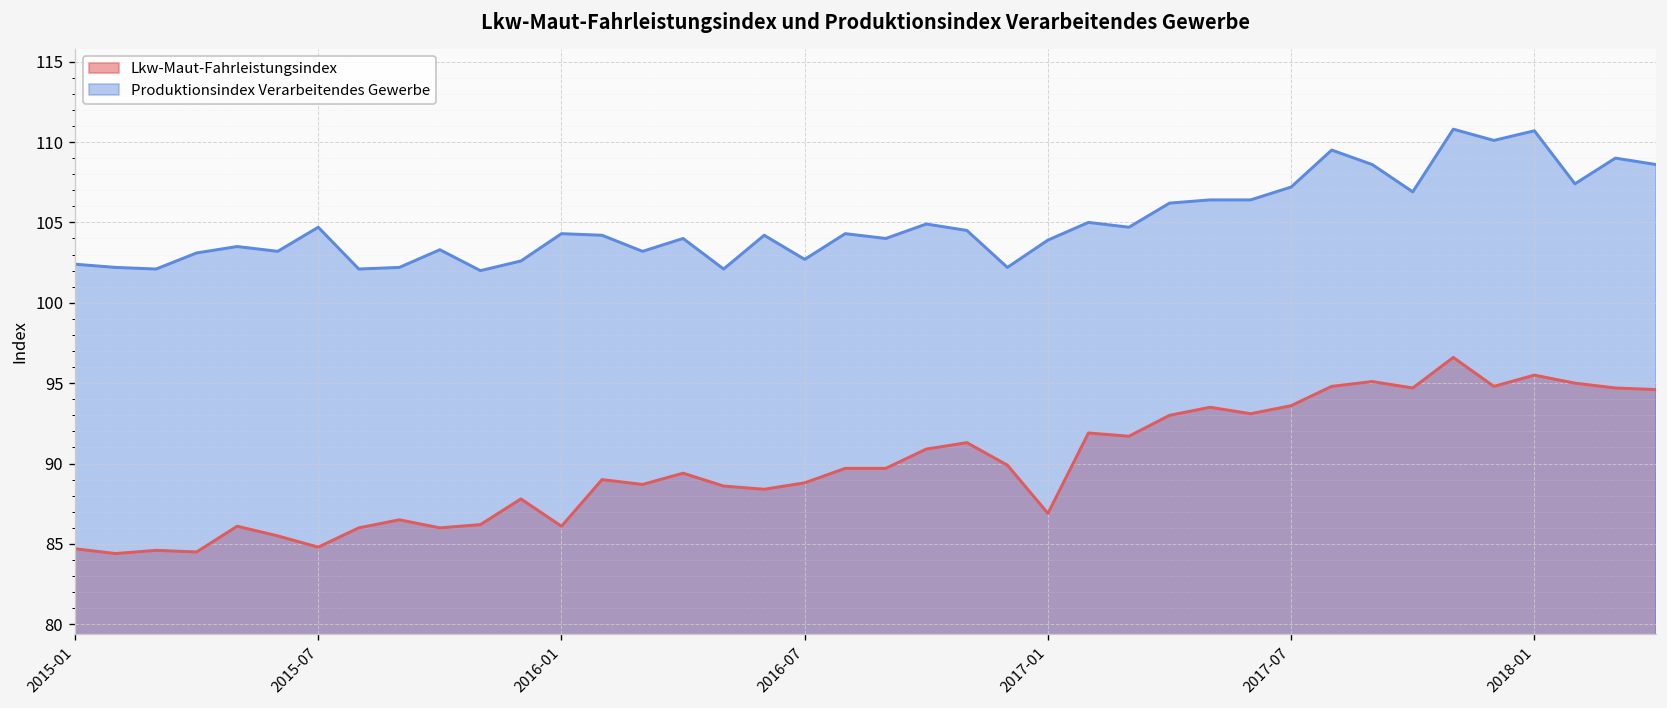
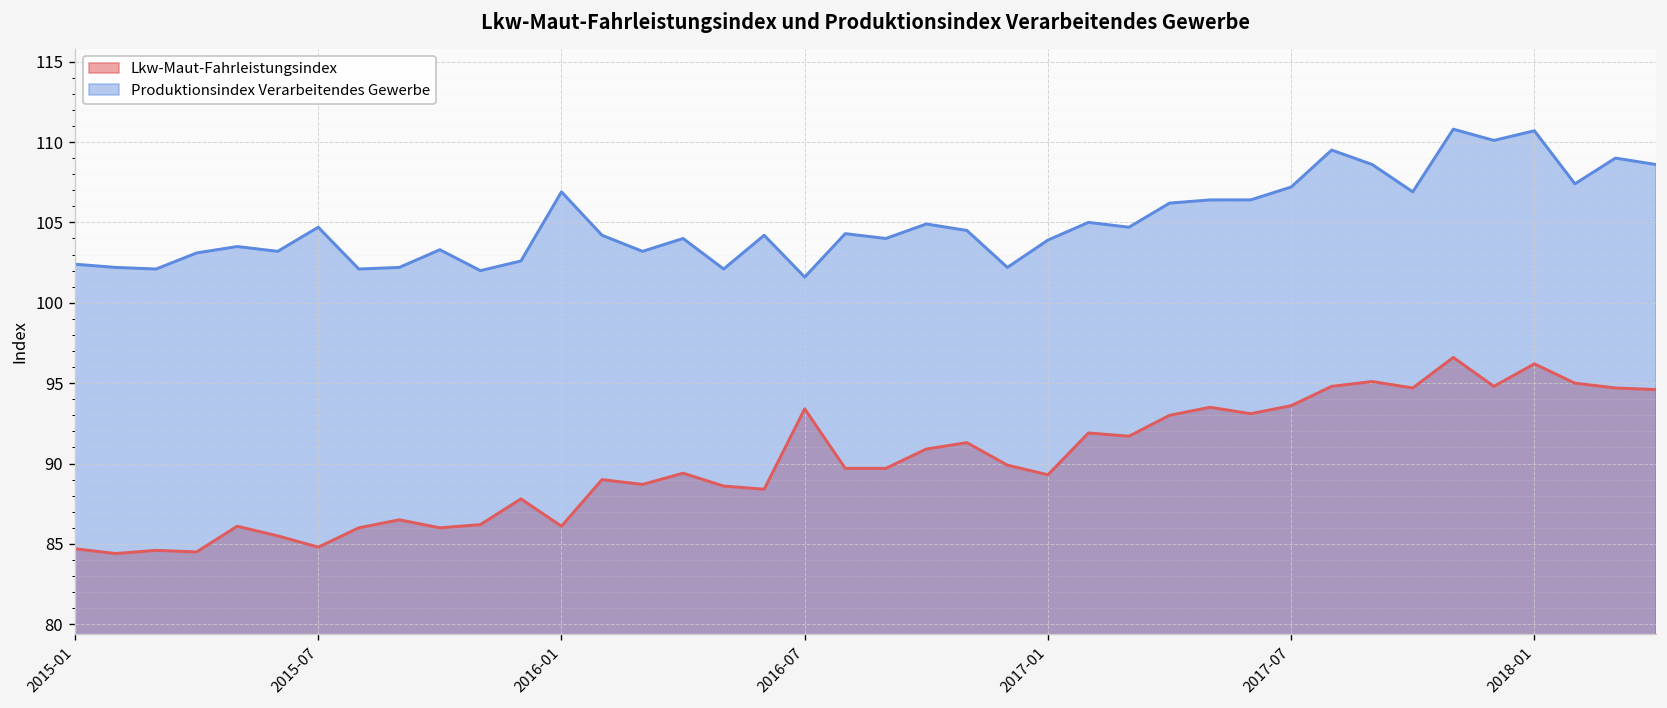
Produktionsindex Verarbeitendes Gewerbe, 2016-01: 104.3 -> 106.9
Lkw-Maut-Fahrleistungsindex, 2016-07: 88.8 -> 93.4
Produktionsindex Verarbeitendes Gewerbe, 2016-07: 102.7 -> 101.6
Lkw-Maut-Fahrleistungsindex, 2017-01: 86.9 -> 89.3
Lkw-Maut-Fahrleistungsindex, 2018-01: 95.5 -> 96.2
